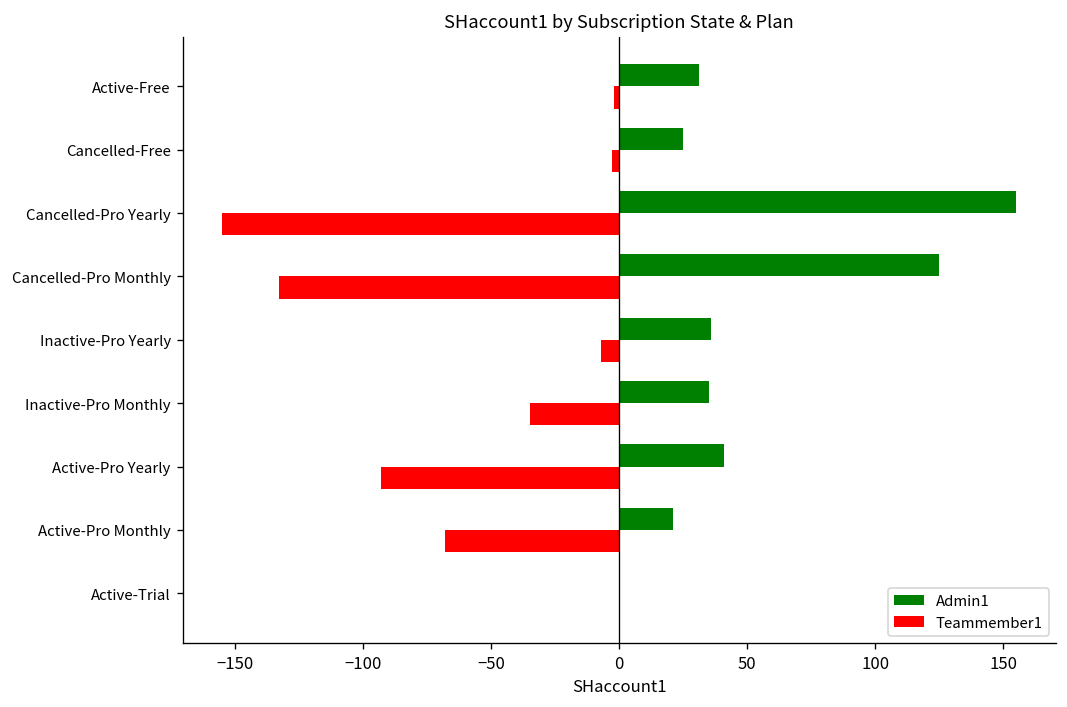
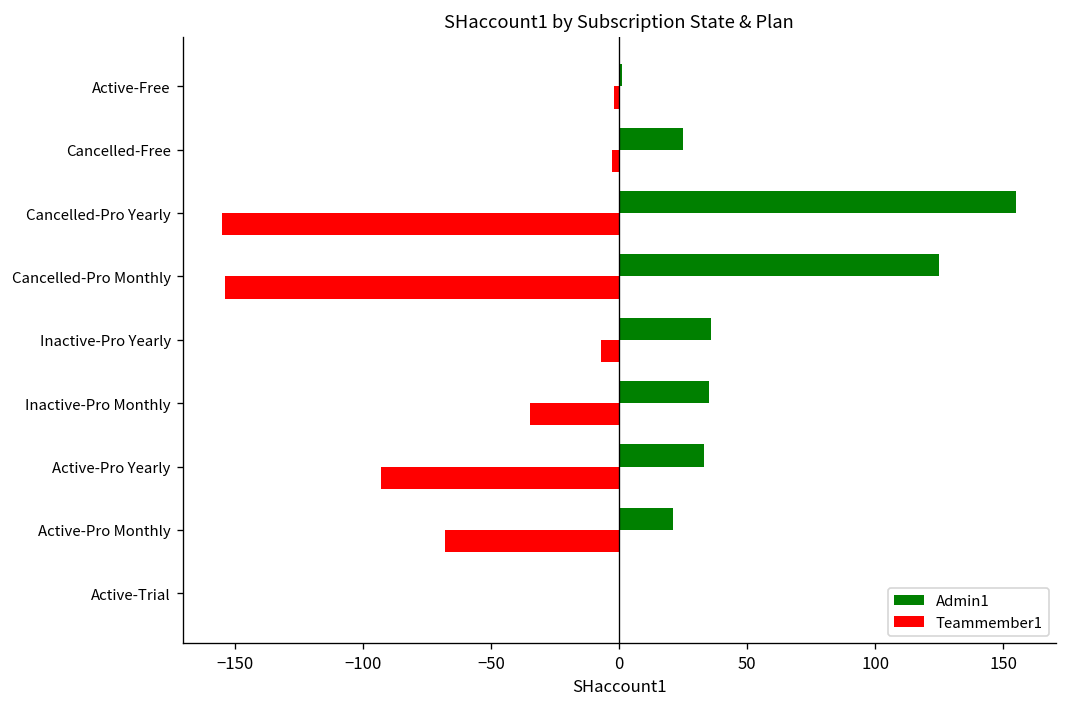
Admin1, Active-Free: 31 -> 1
Teammember1, Cancelled-Pro Monthly: -133 -> -154
Admin1, Active-Pro Yearly: 41 -> 33
